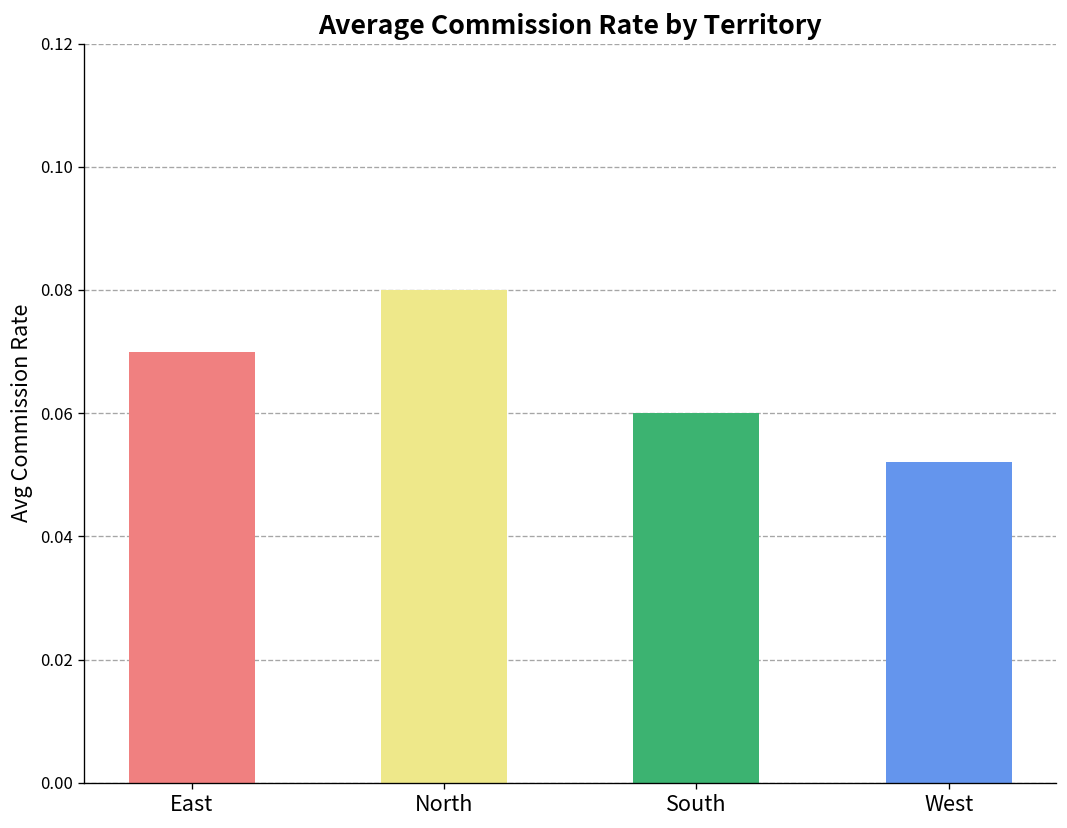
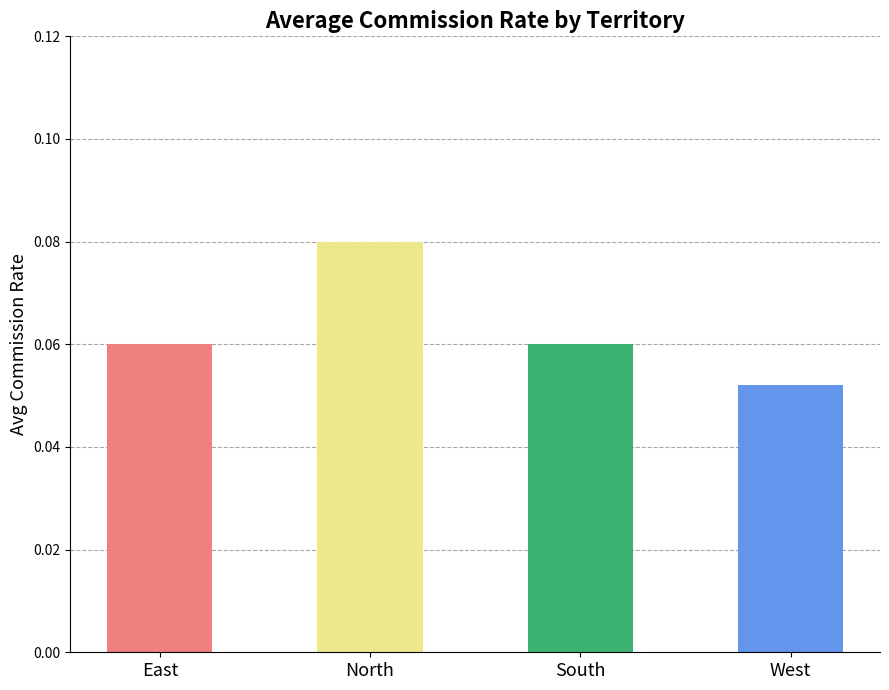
East: 0.07 -> 0.06
